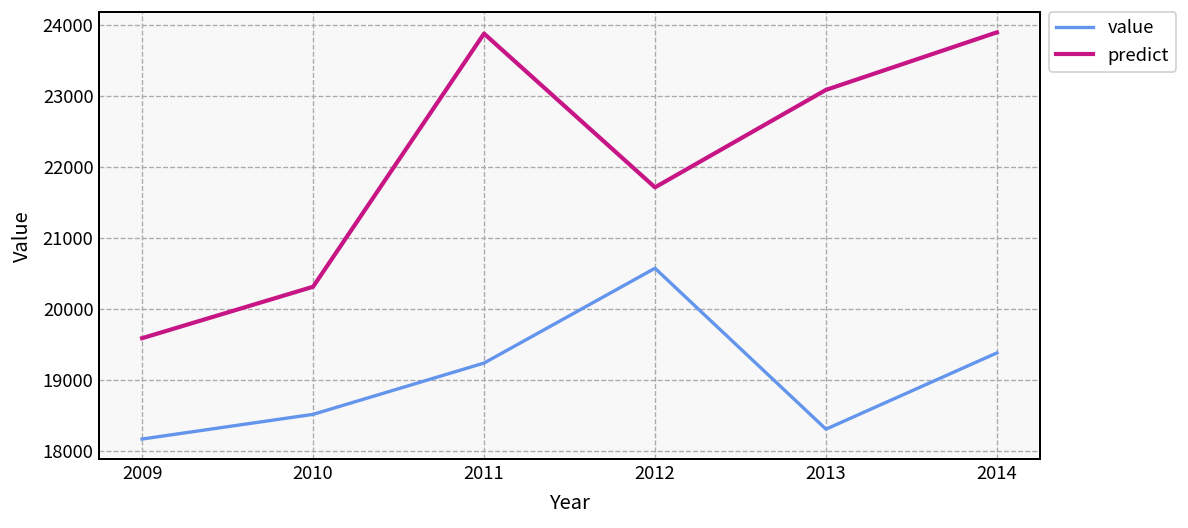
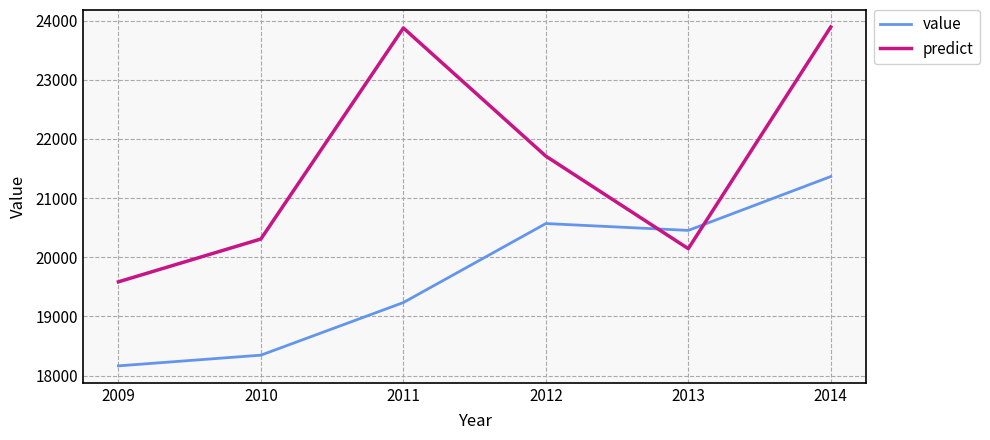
value, 2010: 18500 -> 18300
value, 2013: 18300 -> 20500
predict, 2013: 23100 -> 20100
value, 2014: 19400 -> 21400
